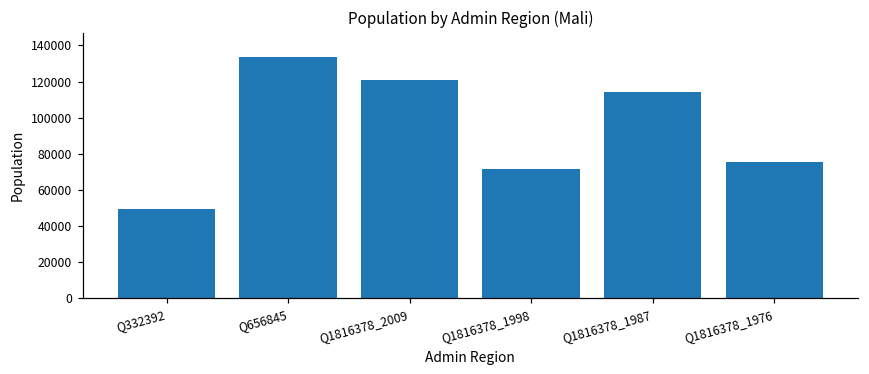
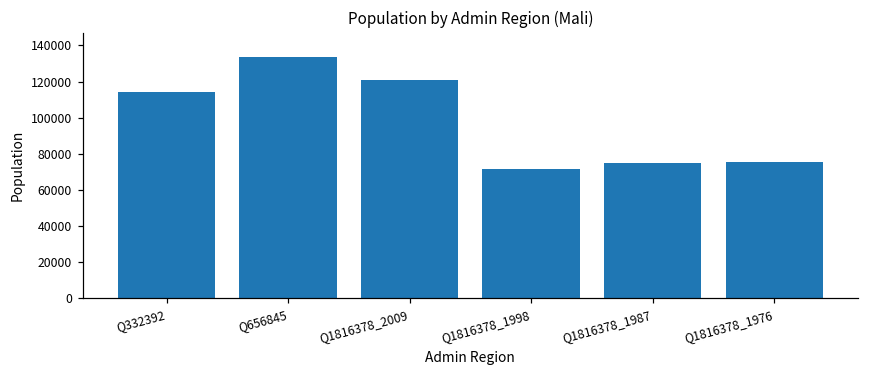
Q332392: 49000 -> 114000
Q1816378_1987: 114000 -> 75000
